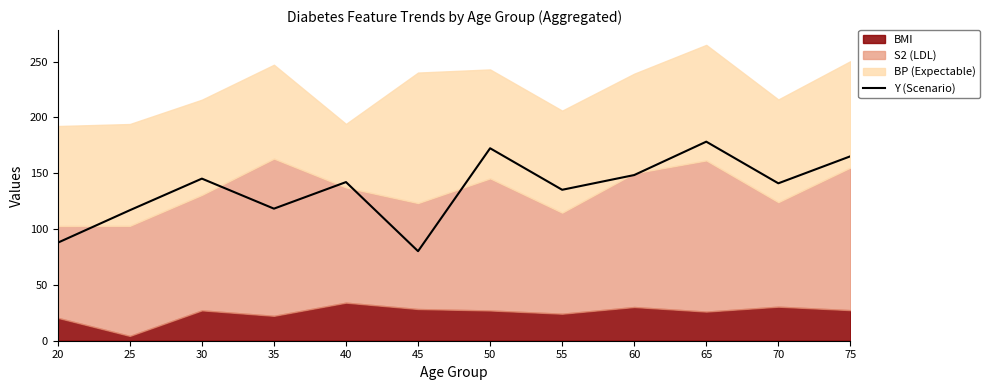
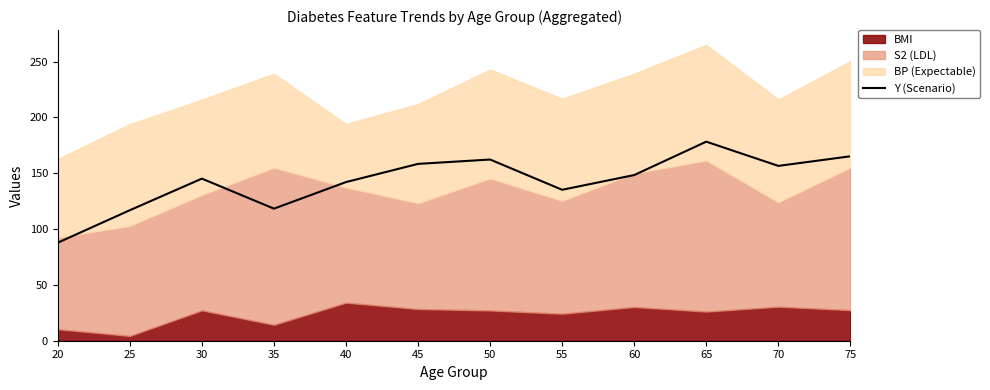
BMI, 20: 21 -> 10
BP (Expectable), 20: 90 -> 70
BMI, 35: 22 -> 14
Y (Scenario), 45: 80 -> 158
BP (Expectable), 45: 117 -> 89
Y (Scenario), 50: 172 -> 162
S2 (LDL), 55: 91 -> 101
Y (Scenario), 70: 141 -> 157
